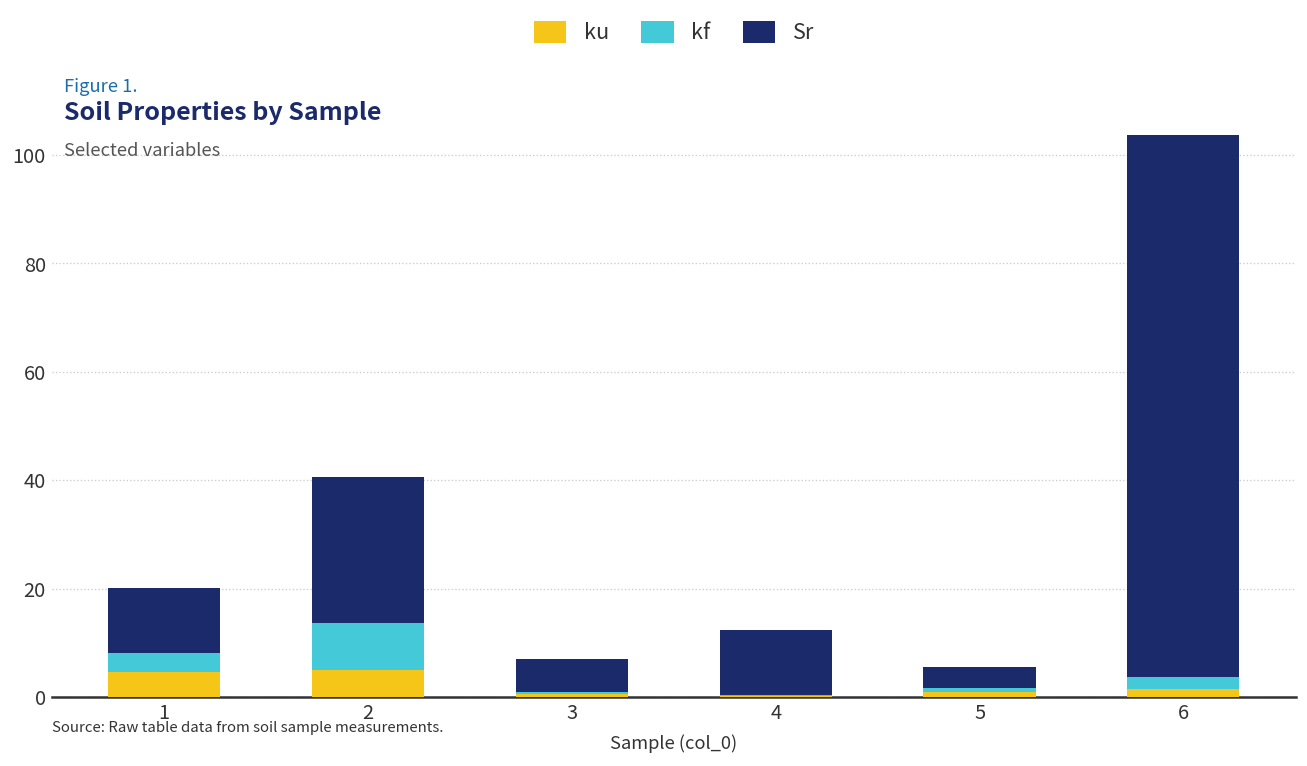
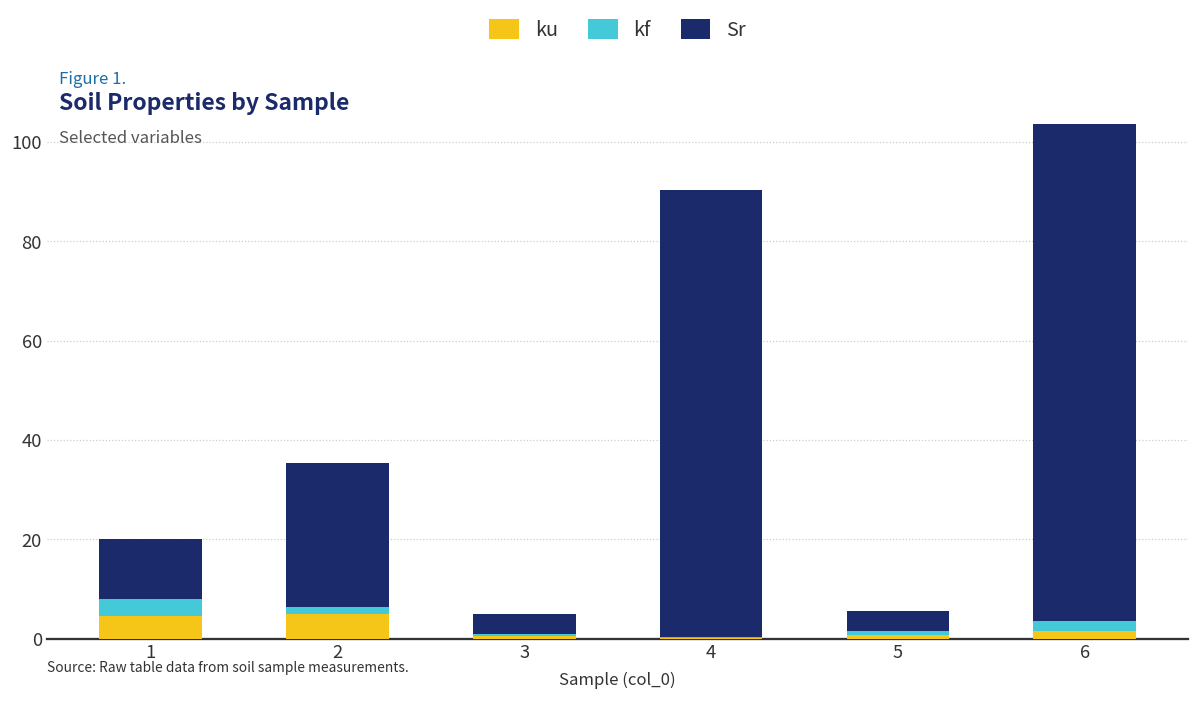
kf, 2: 9 -> 1
Sr, 2: 27 -> 29
Sr, 3: 6 -> 4
Sr, 4: 12 -> 90
